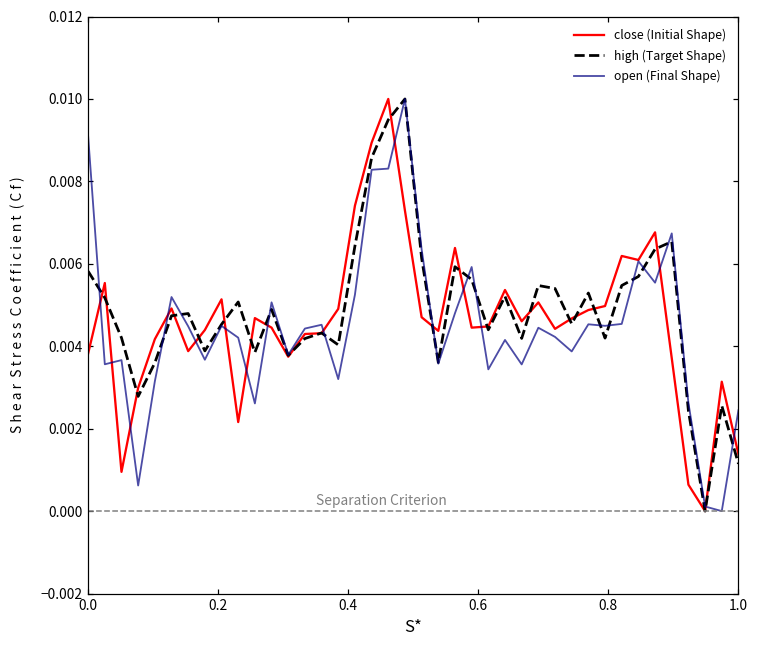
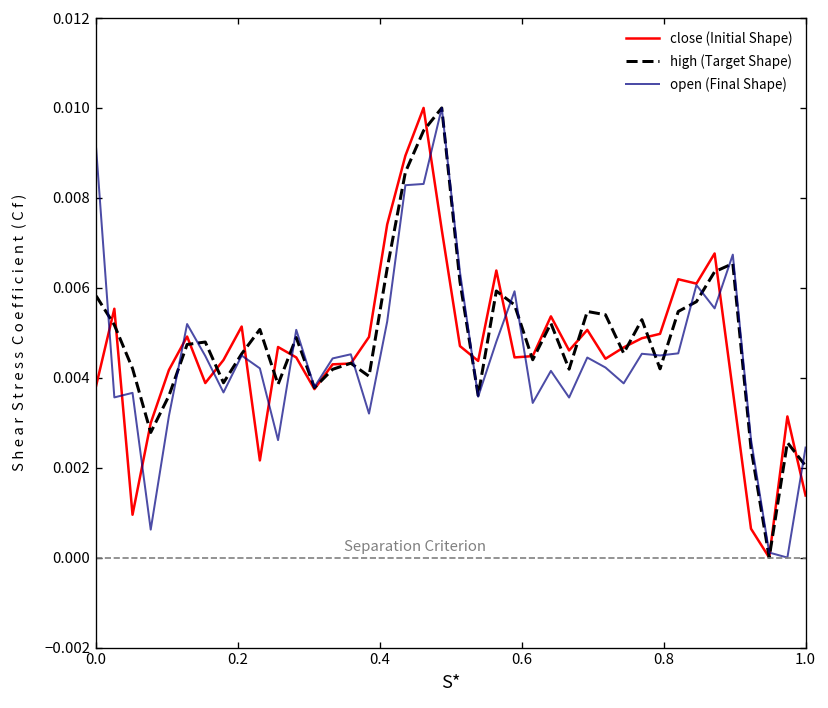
high (Target Shape), 1.0: 0.0011 -> 0.0020
